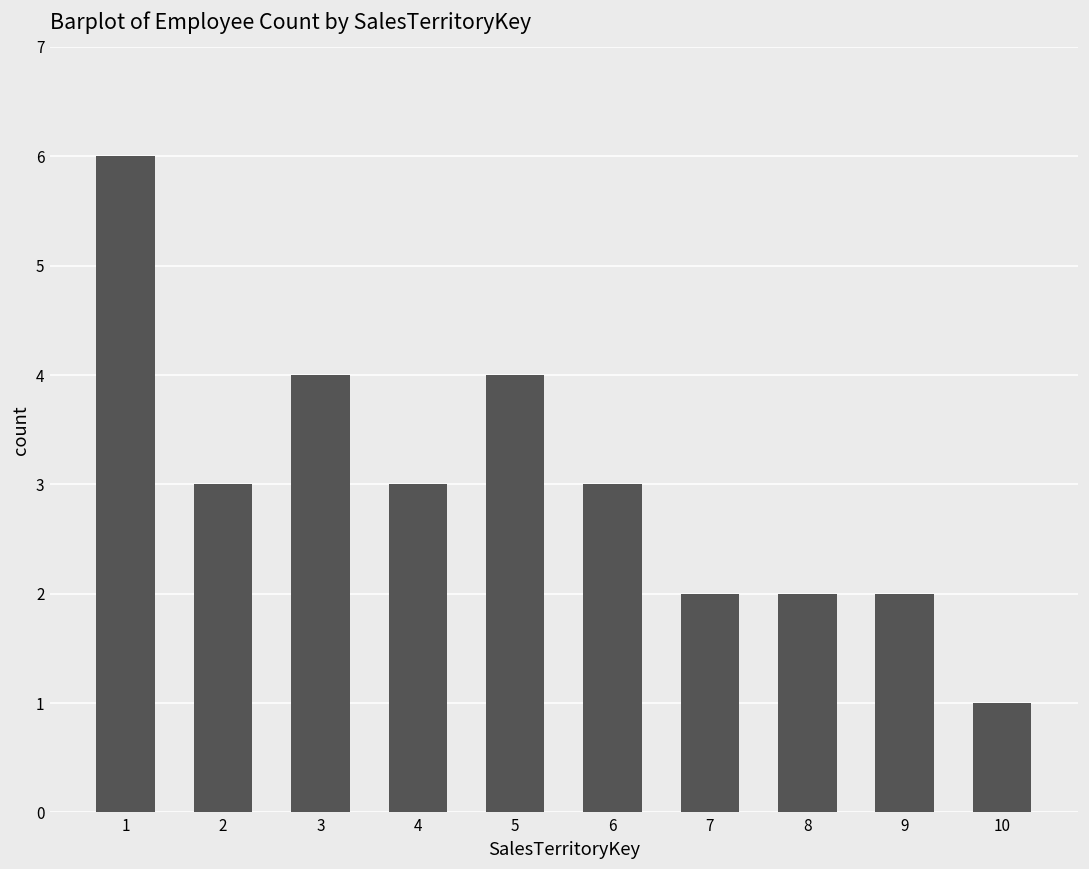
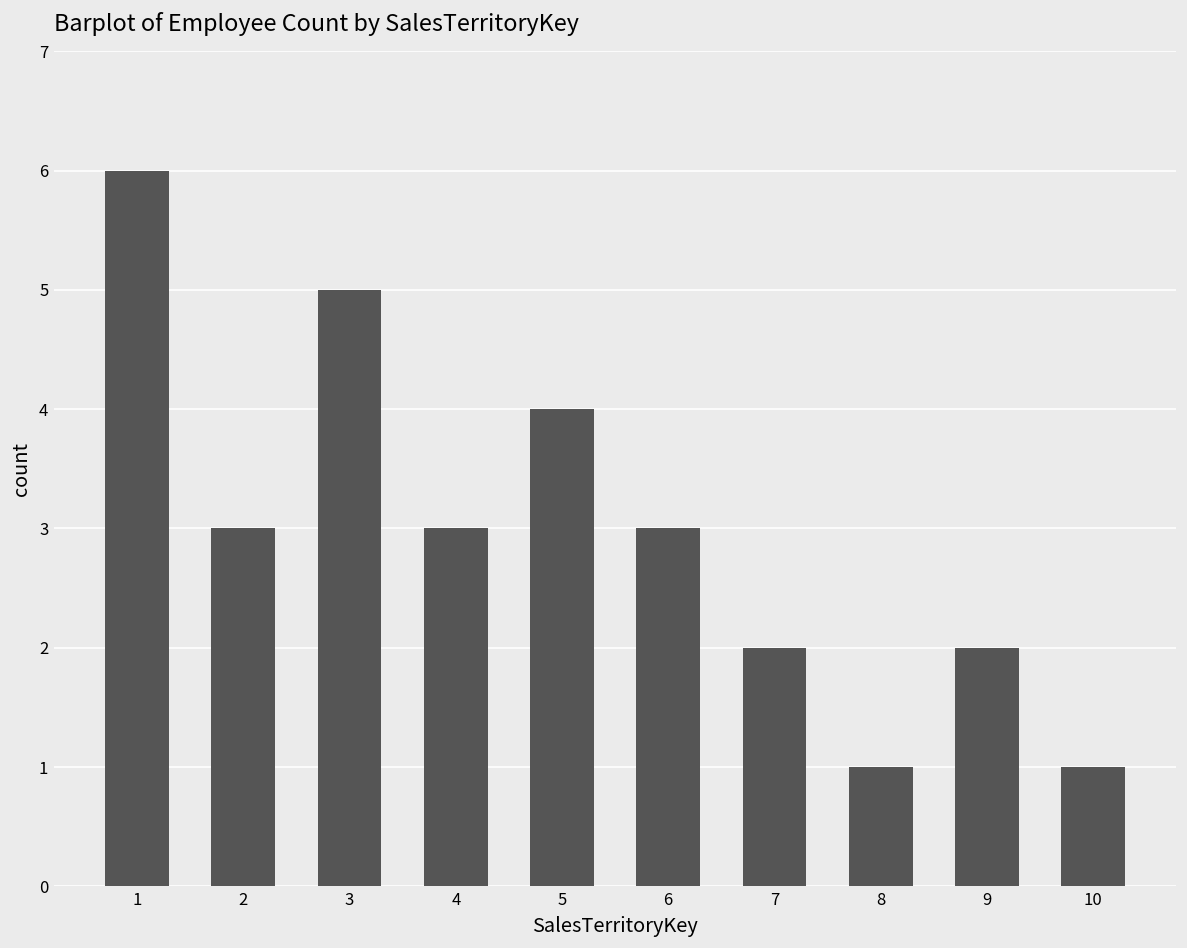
3: 4 -> 5
8: 2 -> 1
